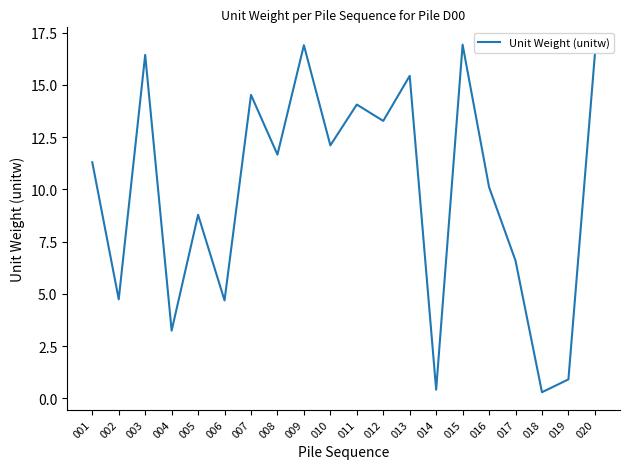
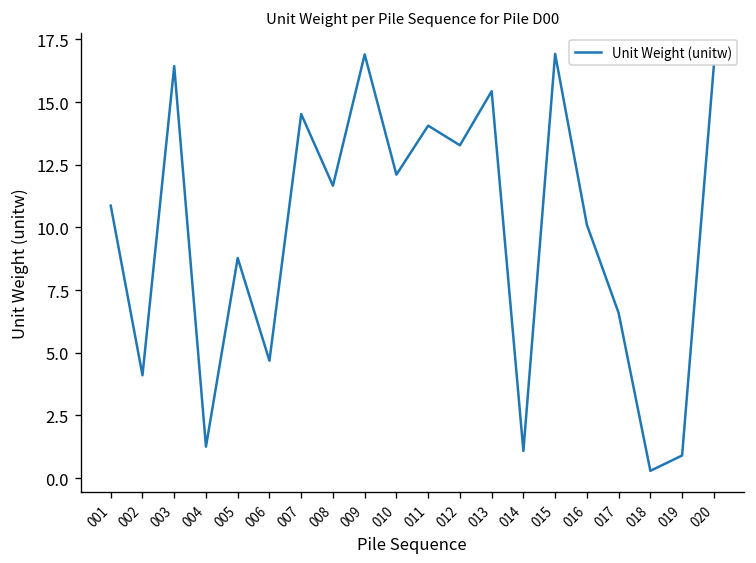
001: 11.3 -> 10.9
002: 4.7 -> 4.1
004: 3.2 -> 1.3
014: 0.4 -> 1.1
